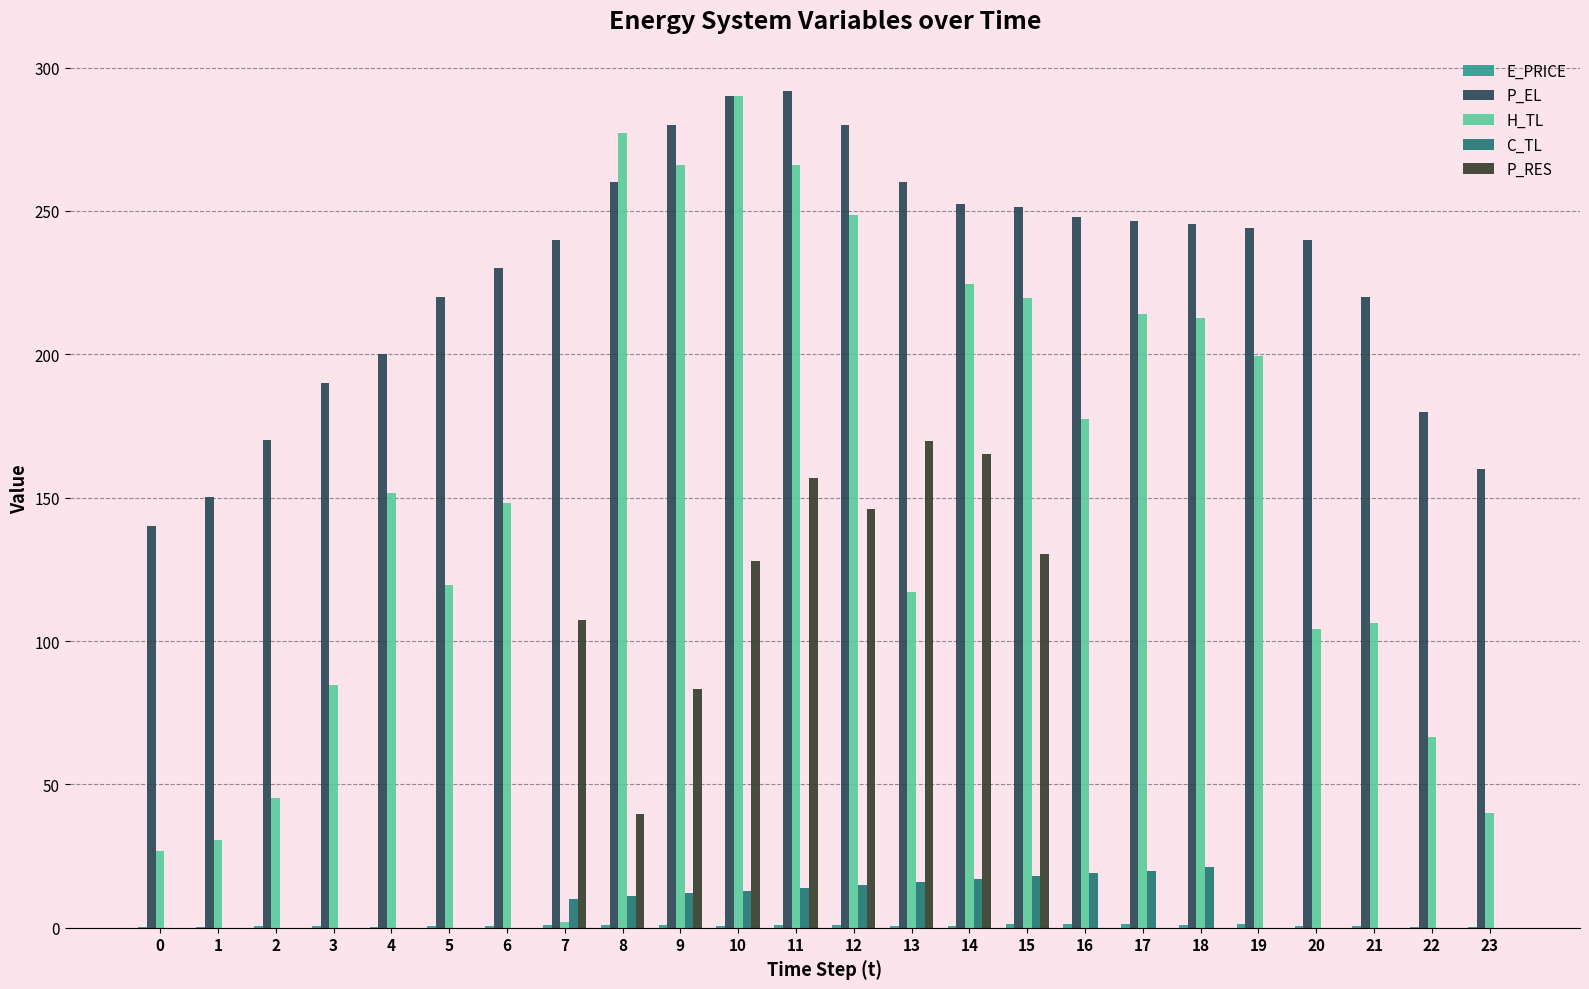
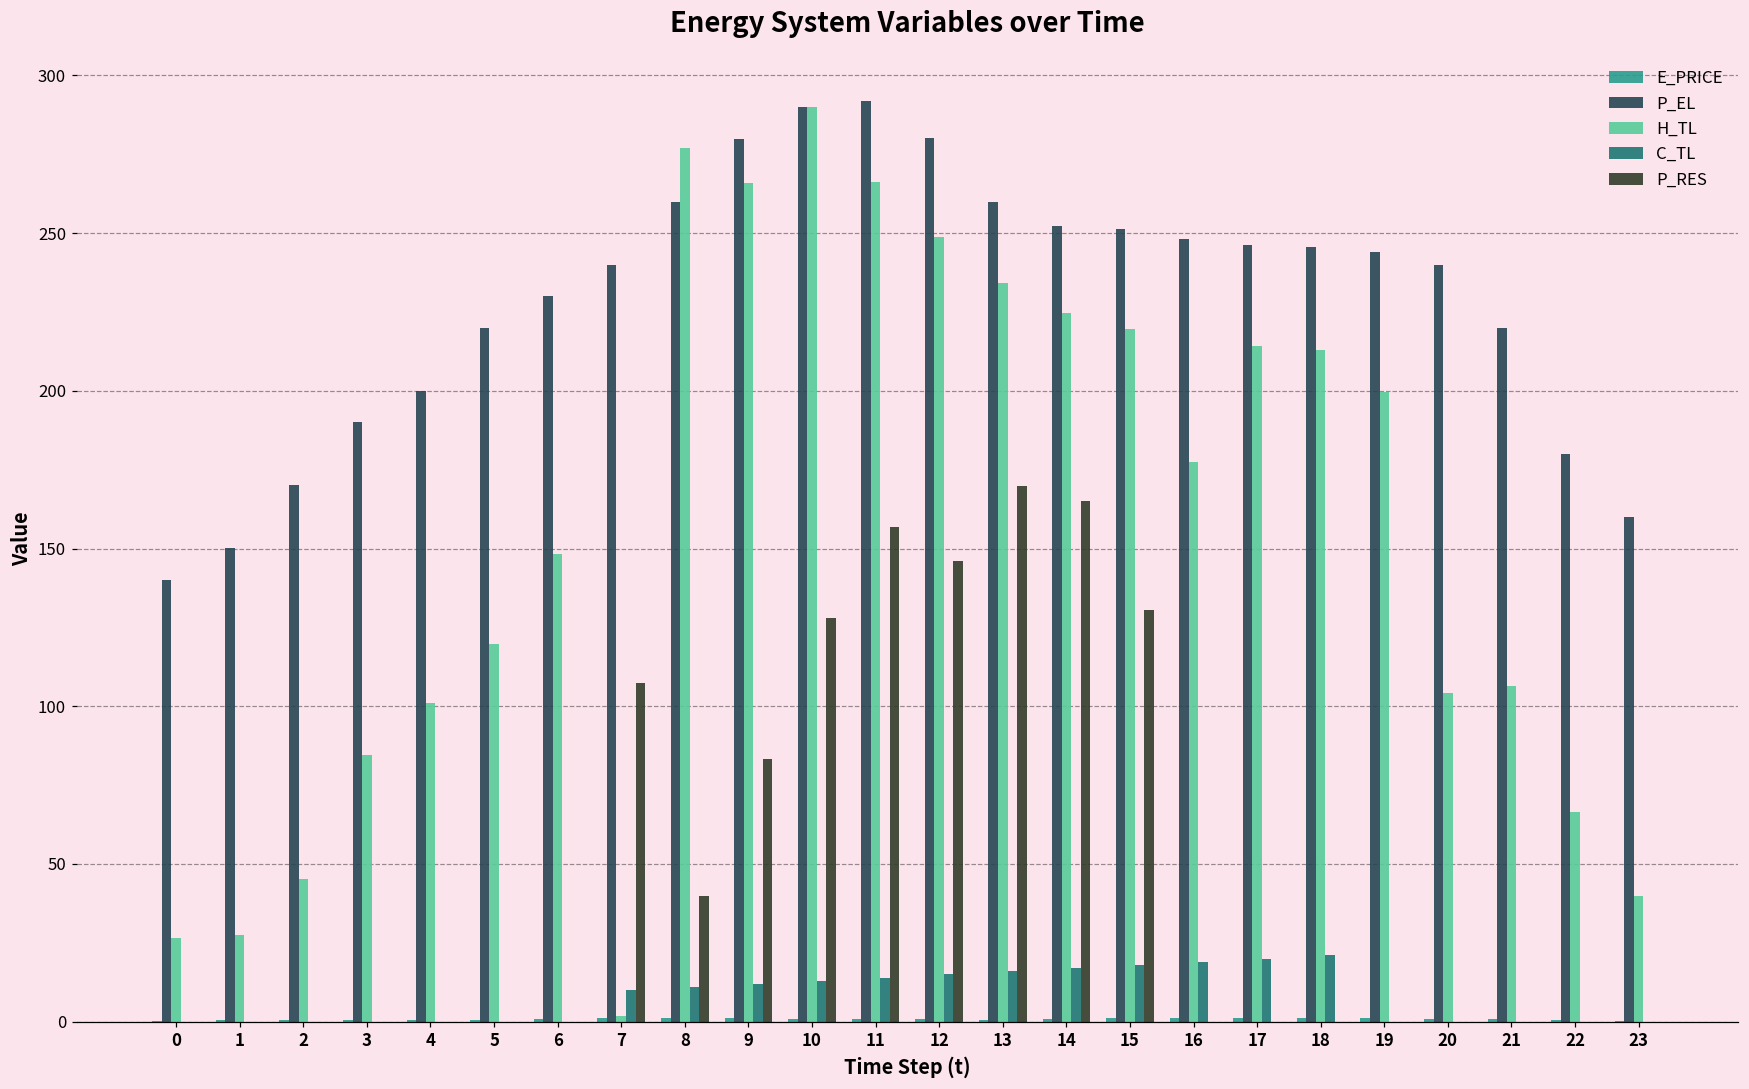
H_TL, 1: 31 -> 28
H_TL, 4: 152 -> 101
H_TL, 13: 117 -> 234
